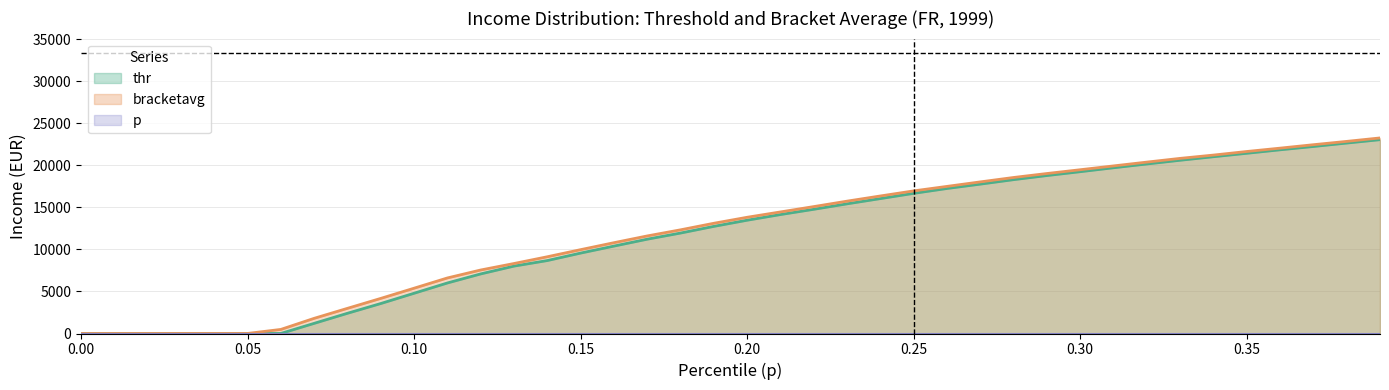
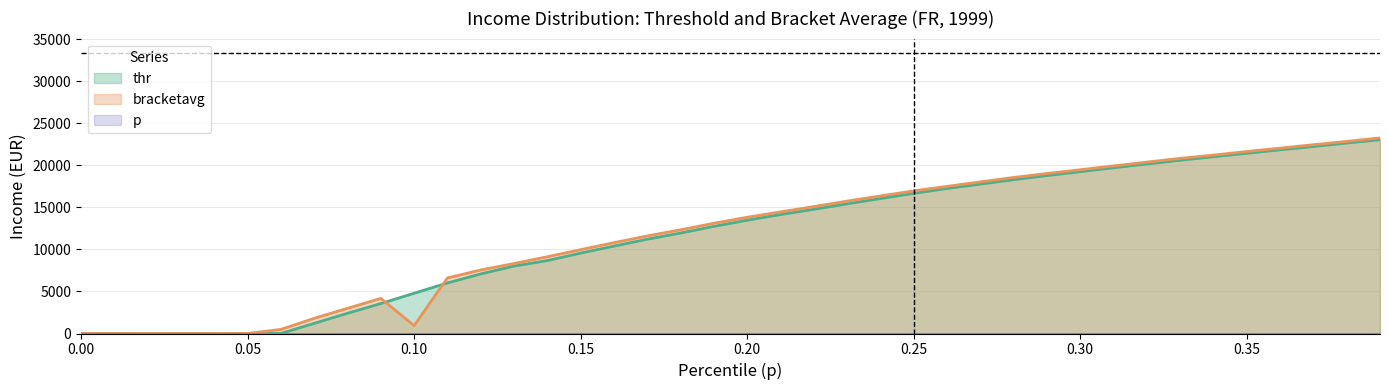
bracketavg, 0.10: 5000 -> 1000
